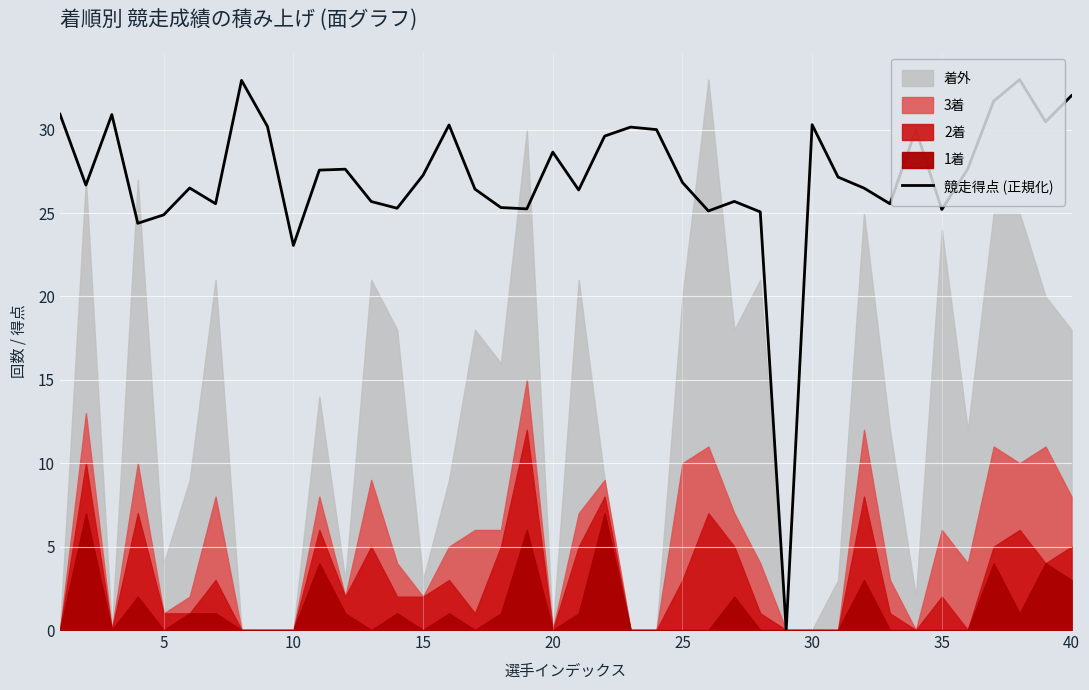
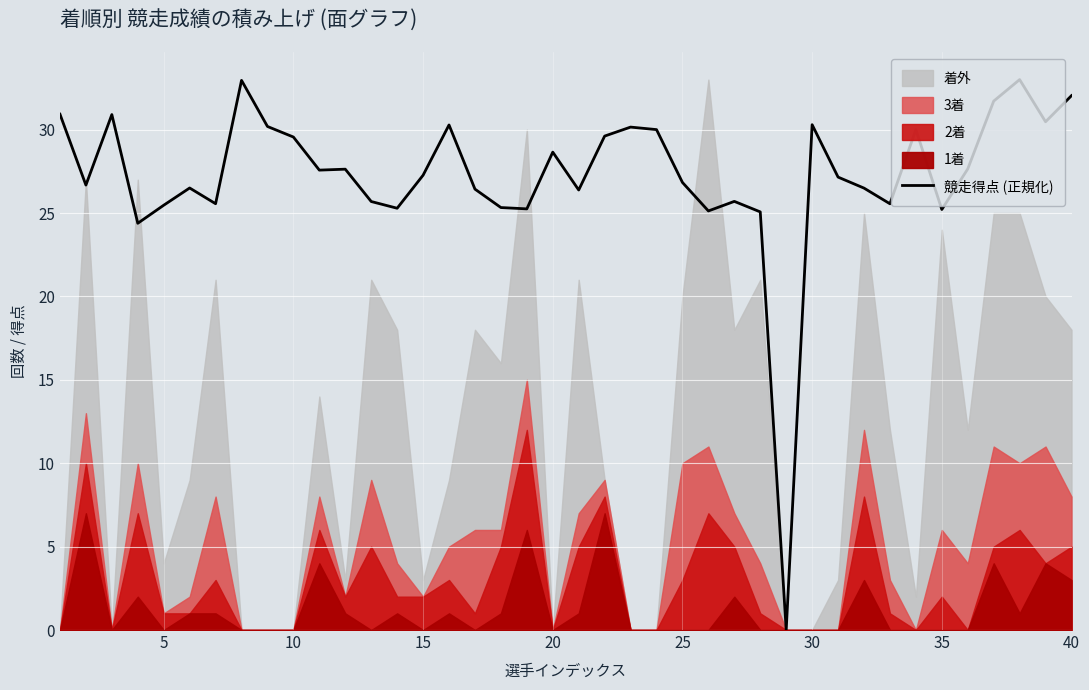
競走得点 (正規化), 5: 24.9 -> 25.5
競走得点 (正規化), 10: 23.1 -> 29.6
